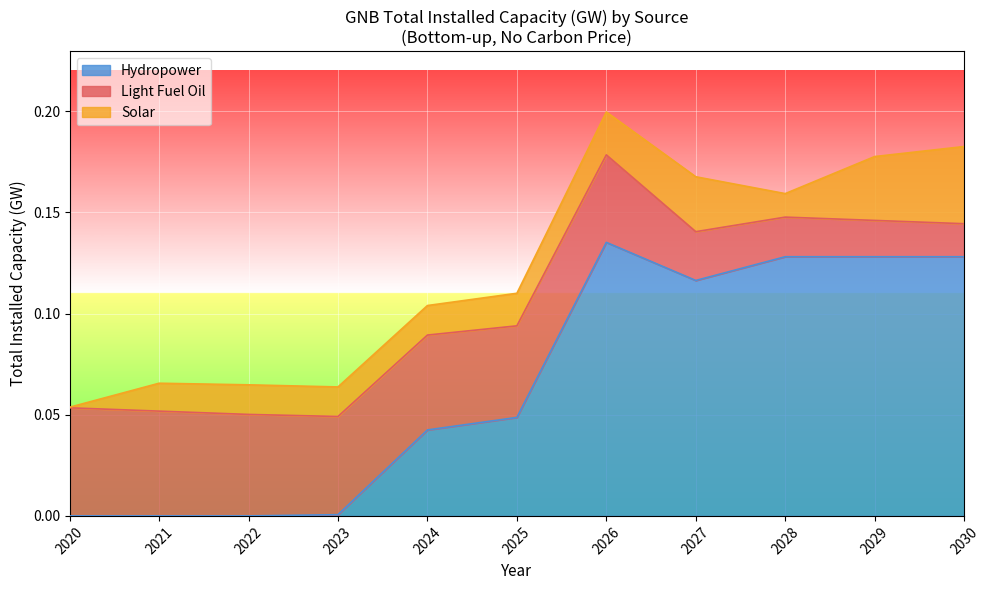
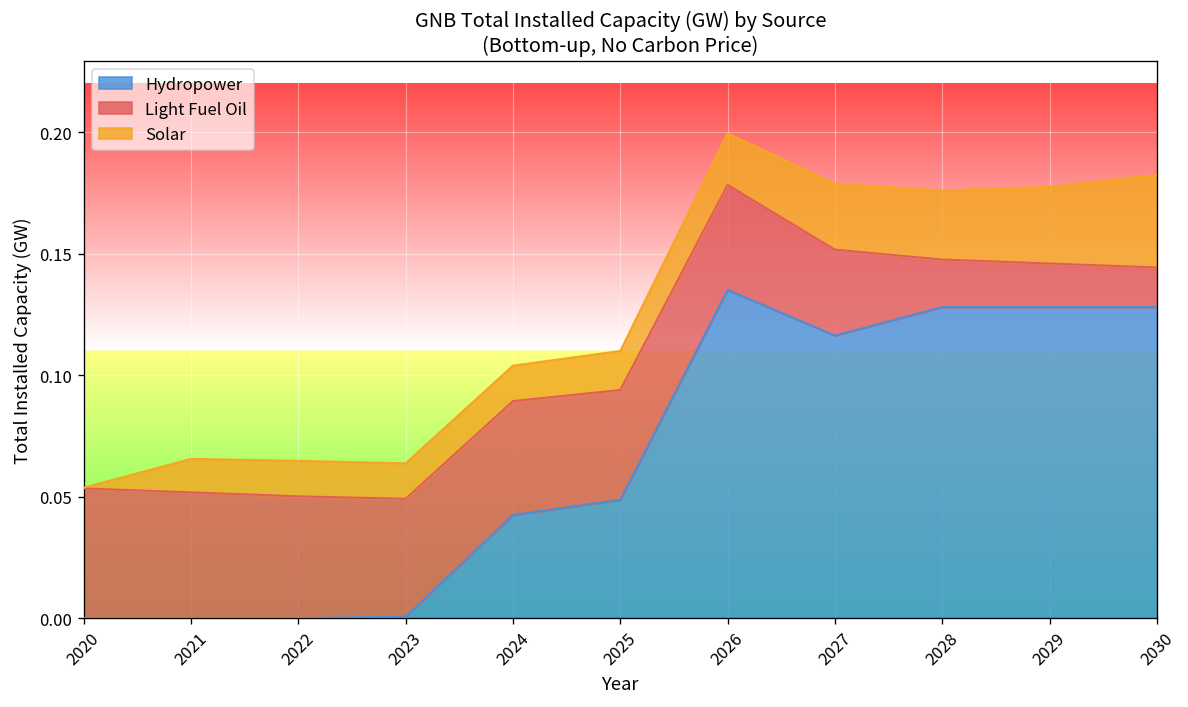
Light Fuel Oil, 2027: 0.024 -> 0.035
Solar, 2028: 0.012 -> 0.028
